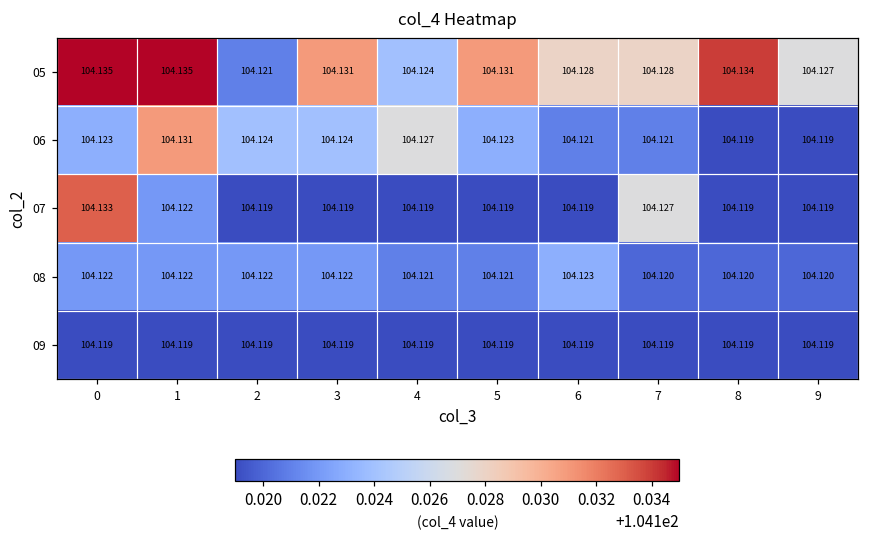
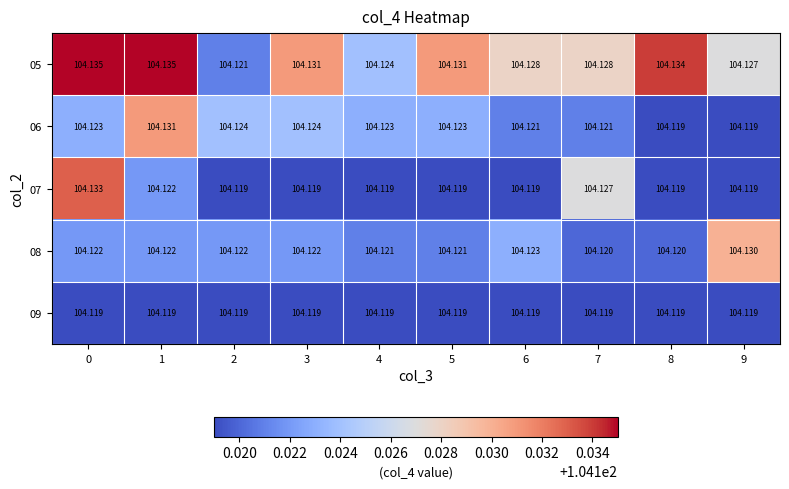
06, 4: 104.127 -> 104.123
08, 9: 104.120 -> 104.130
